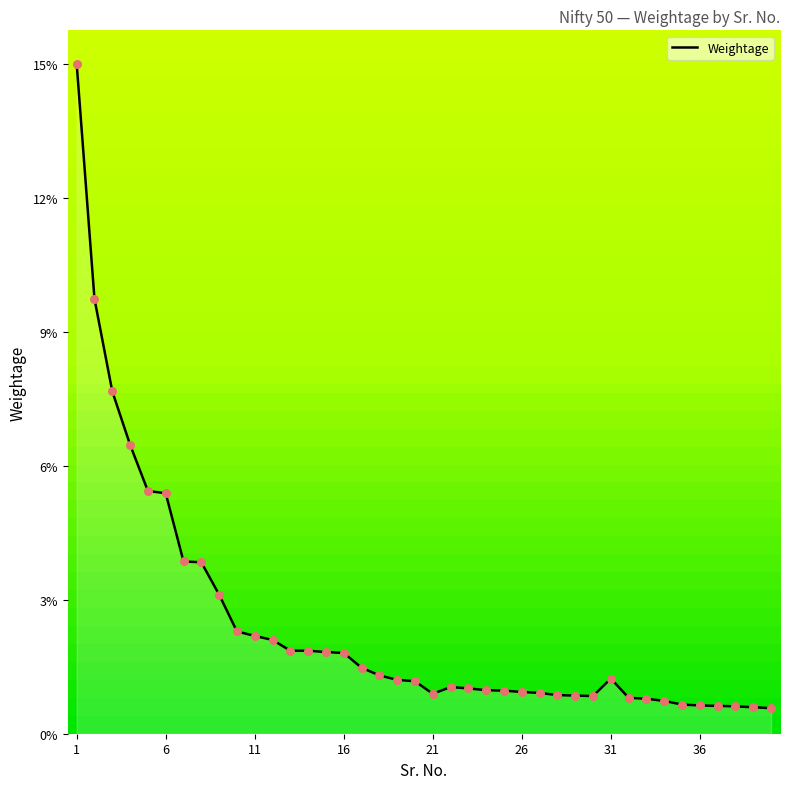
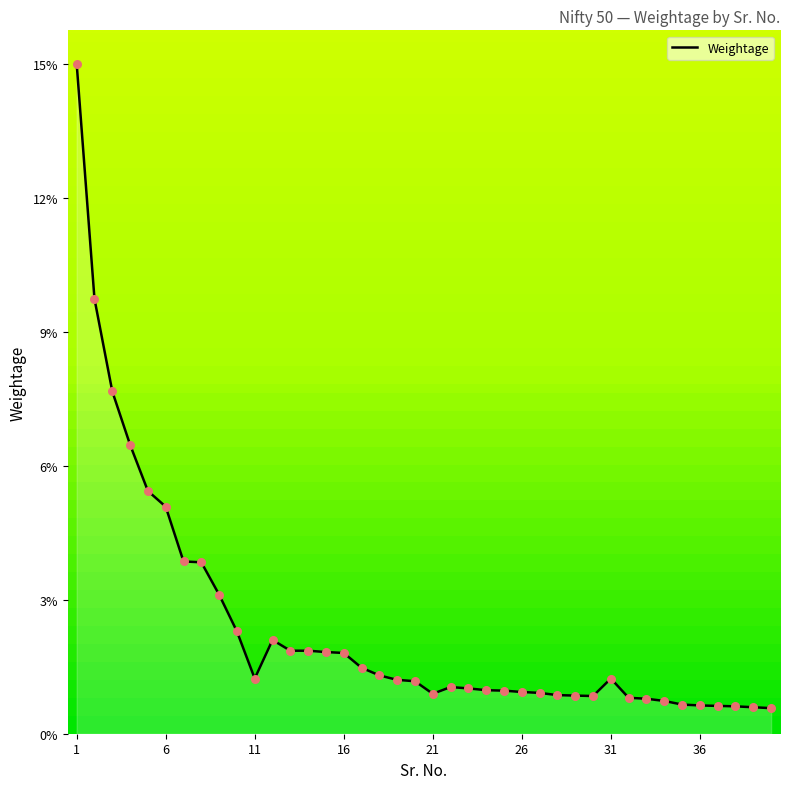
6: 5.4% -> 5.1%
11: 2.2% -> 1.2%
